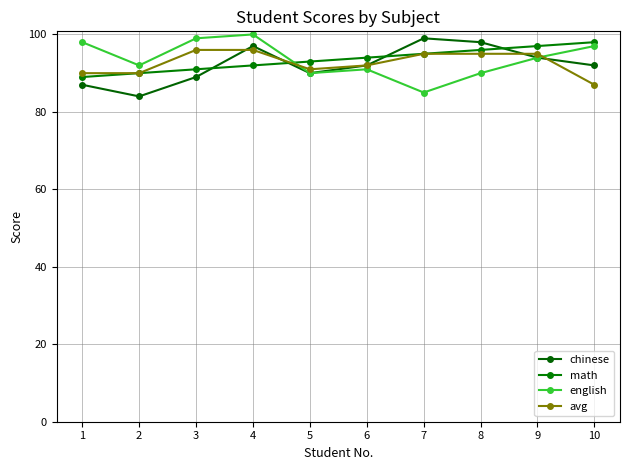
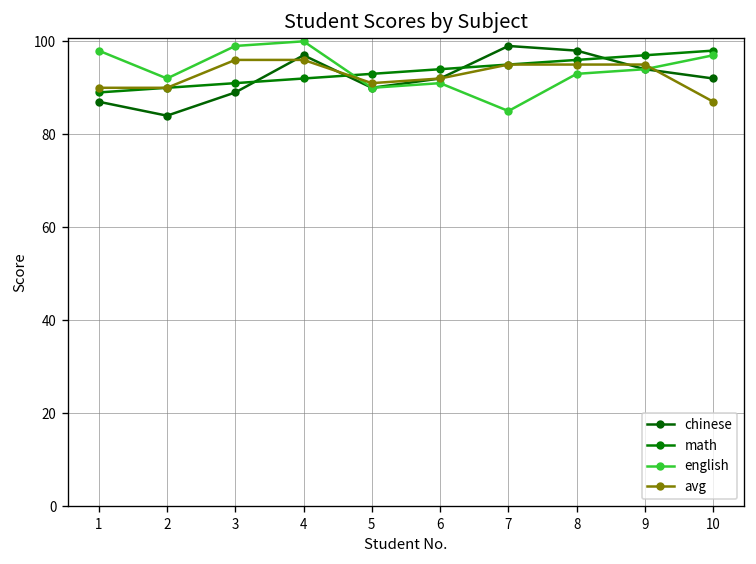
english, 8: 90 -> 93
